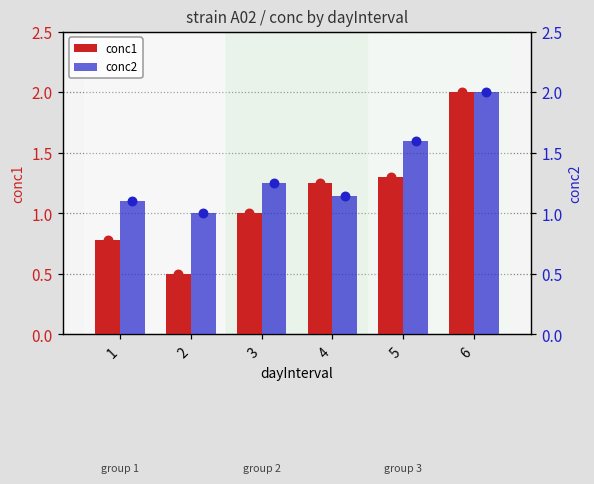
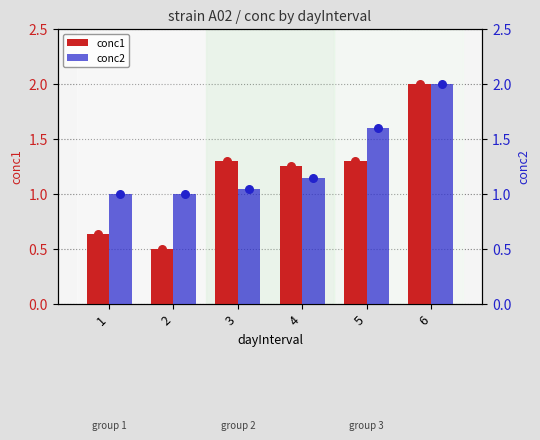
conc1, 1: 0.78 -> 0.64
conc1, 3: 1.0 -> 1.3
conc2, 1: 1.1 -> 1.0
conc2, 3: 1.25 -> 1.04
